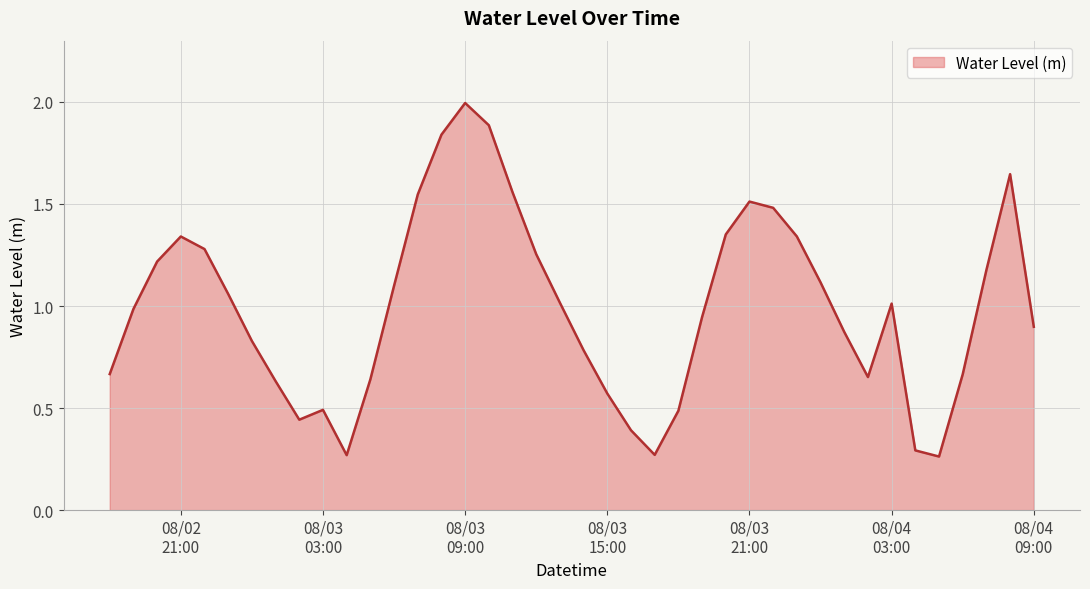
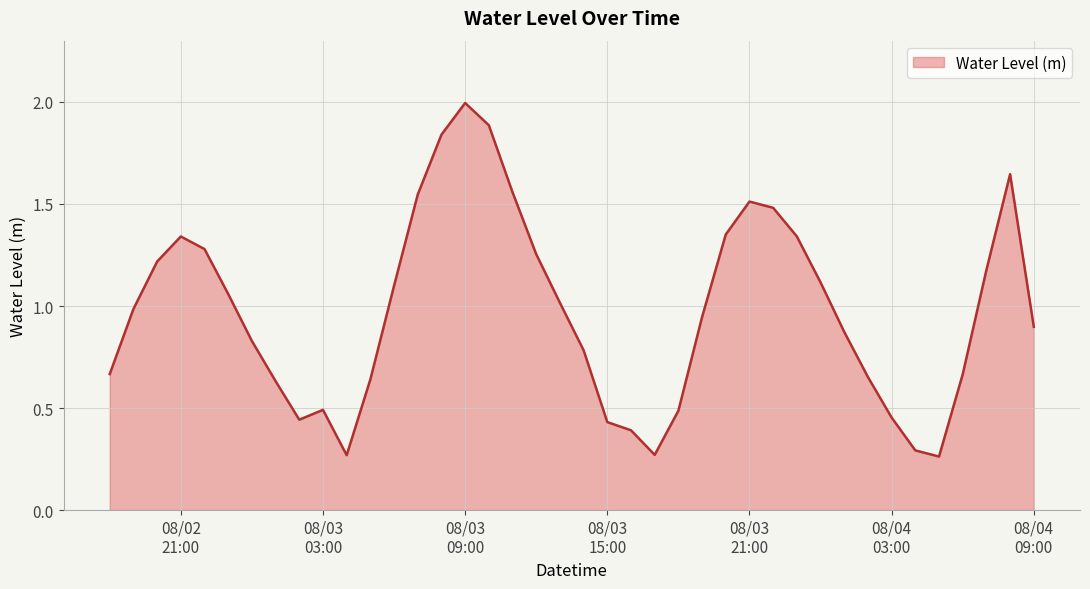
08/03 15:00: 0.57 -> 0.43
08/04 03:00: 1.01 -> 0.45
